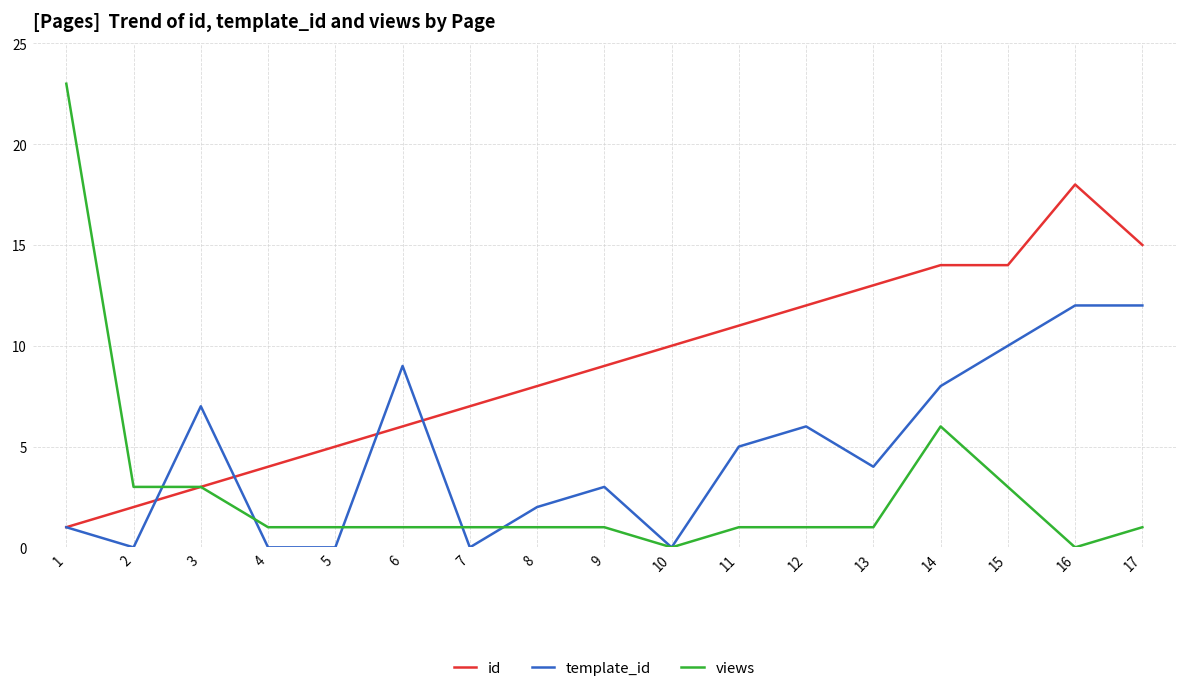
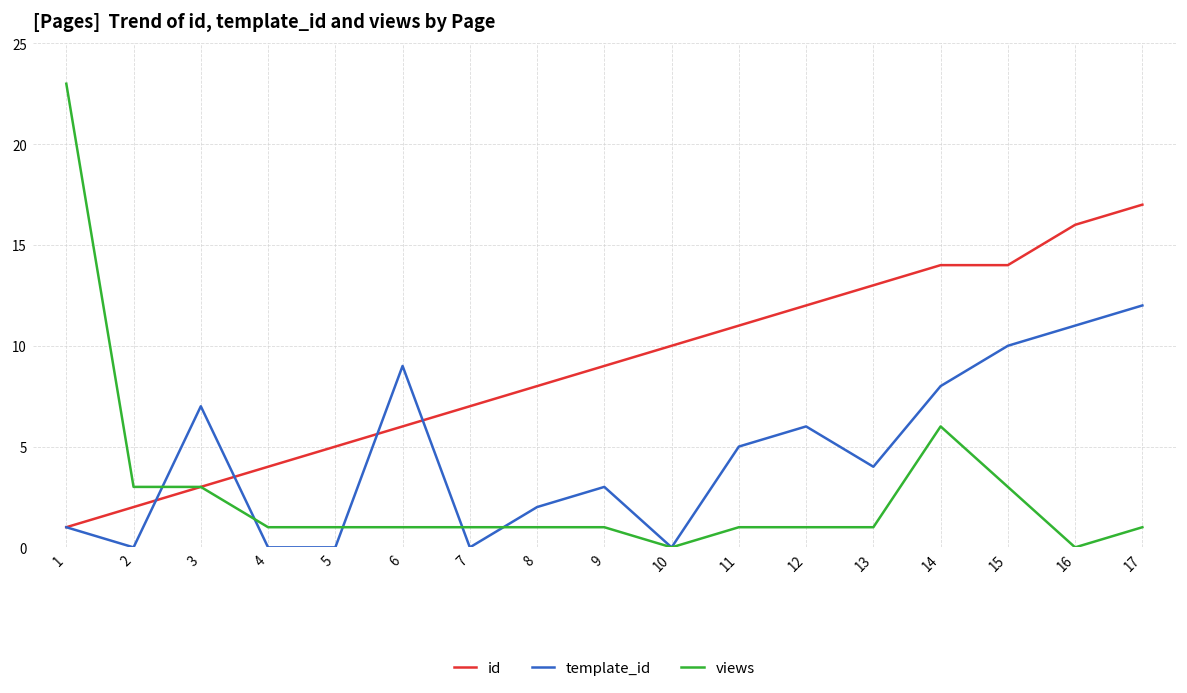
id, 16: 18 -> 16
template_id, 16: 12 -> 11
id, 17: 15 -> 17
